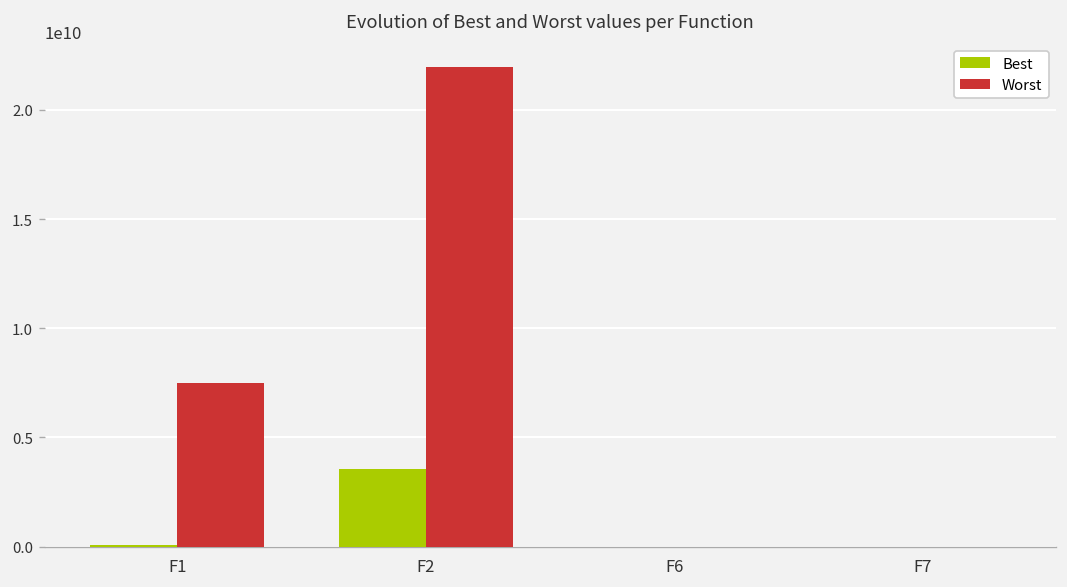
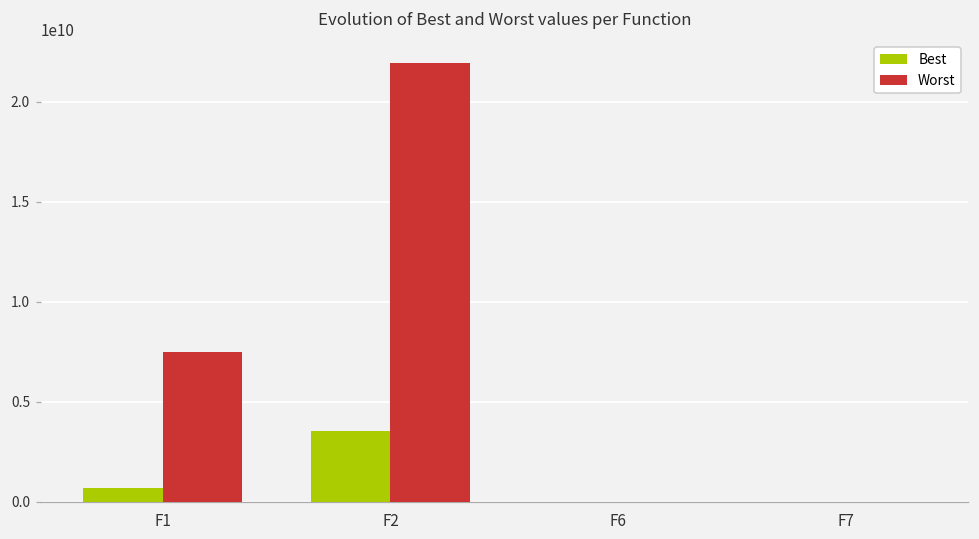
Best, F1: 100000000 -> 700000000
